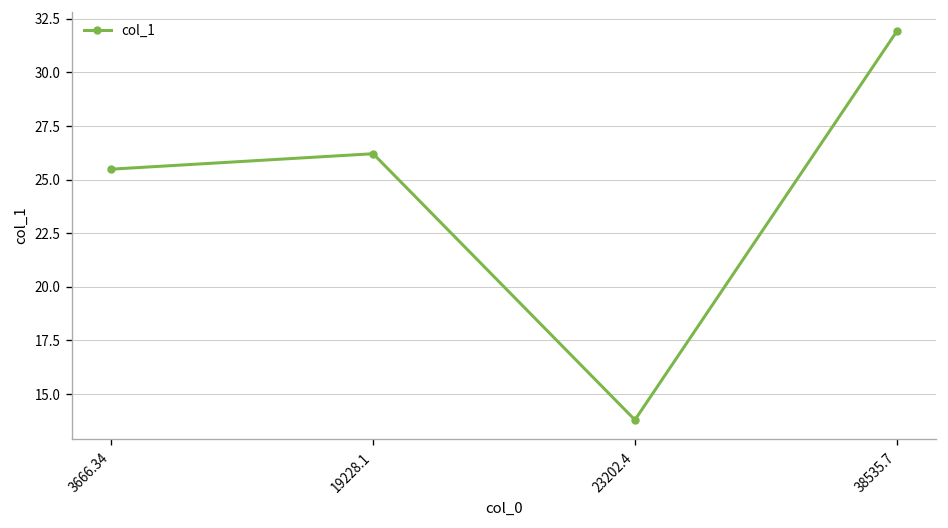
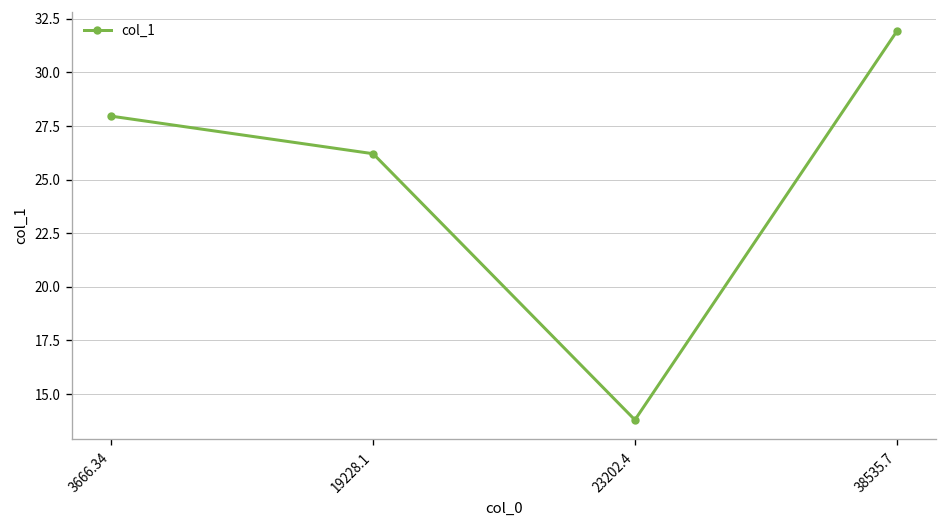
3666.34: 25.5 -> 28.0
